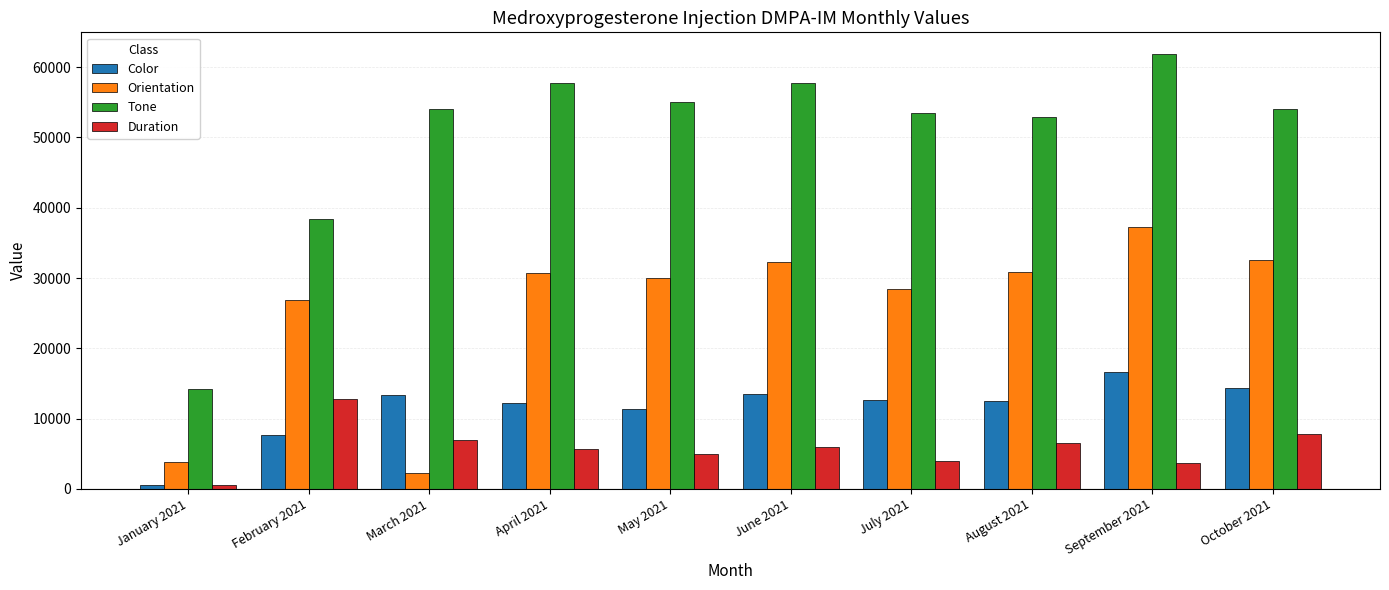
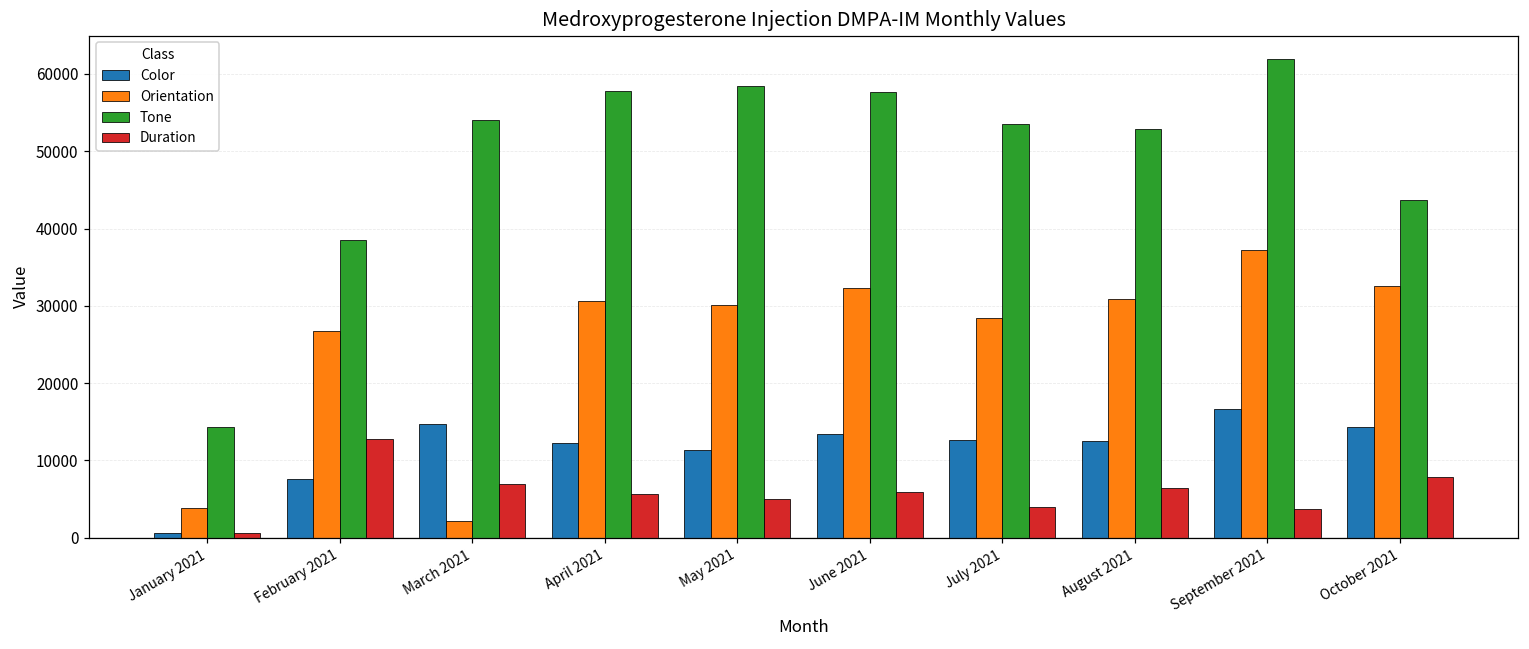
Color, March 2021: 13000 -> 15000
Tone, May 2021: 55000 -> 58000
Tone, October 2021: 54000 -> 44000
